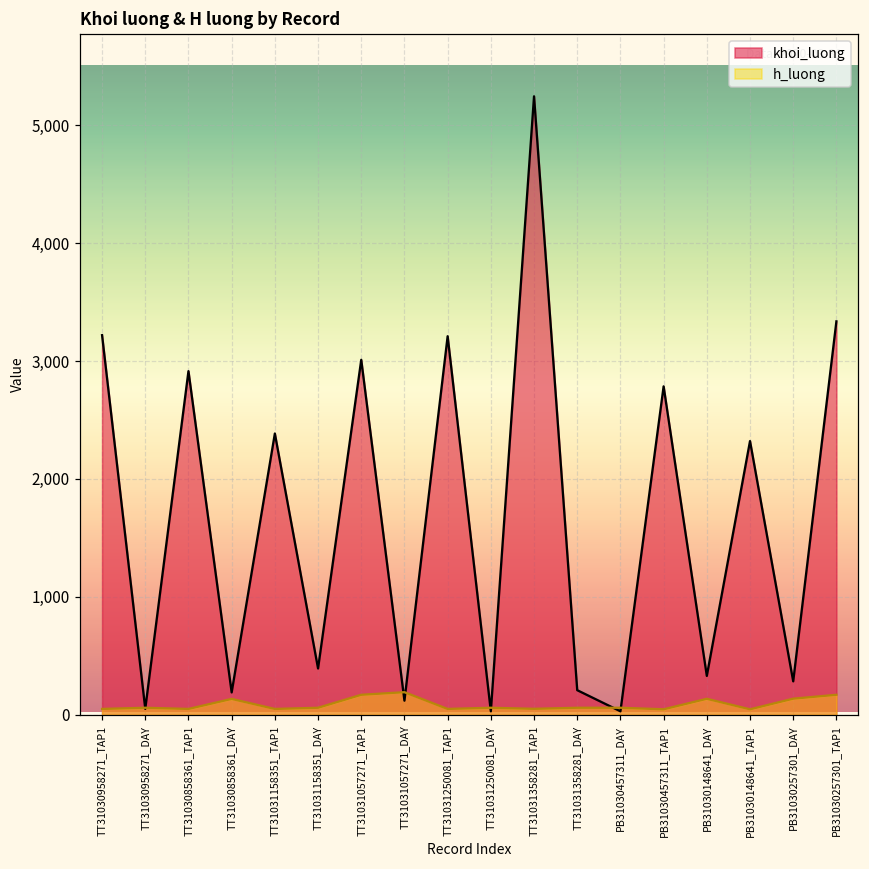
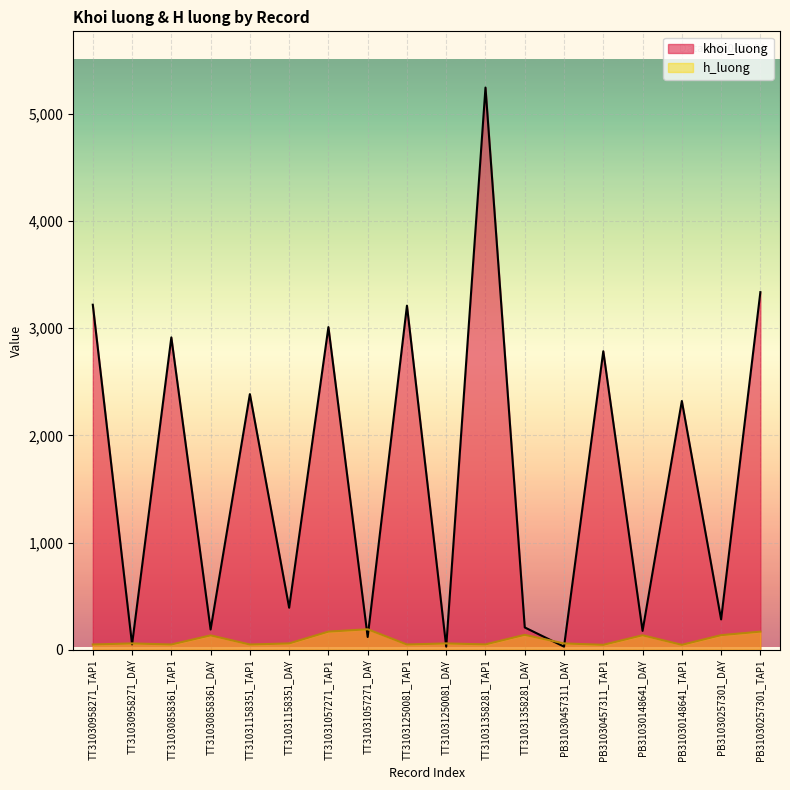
h_luong, TT31031358281_DAY: 60 -> 140
khoi_luong, PB31030148641_DAY: 330 -> 180
